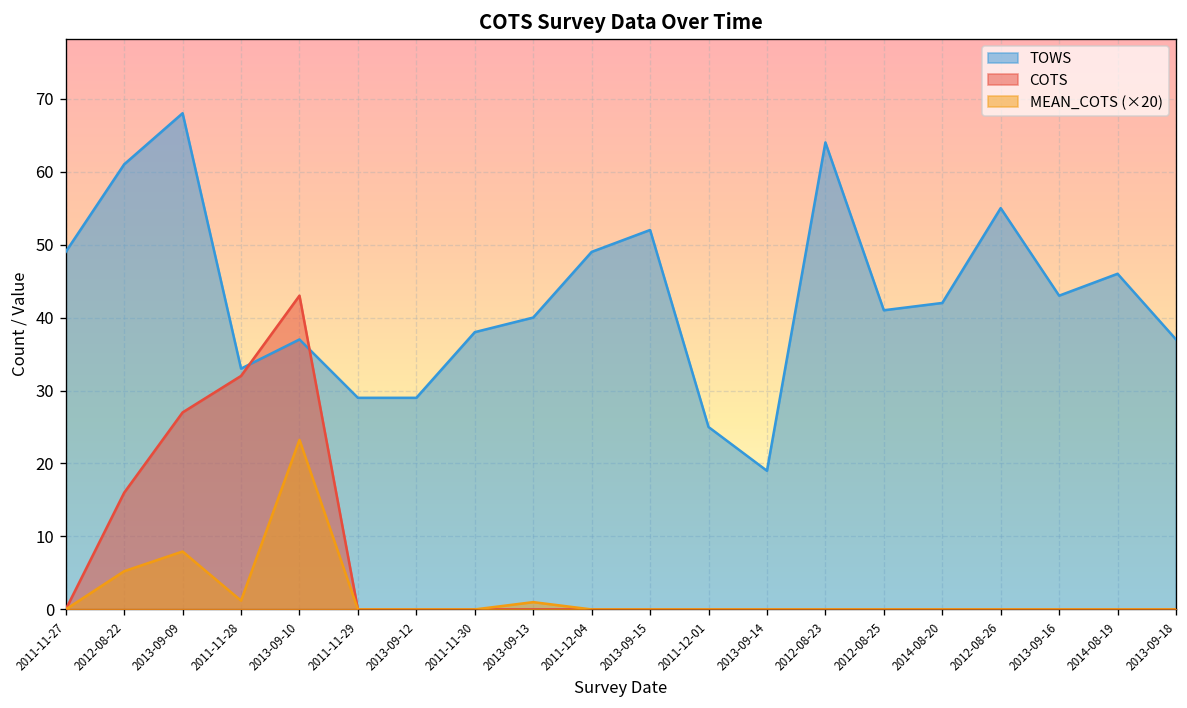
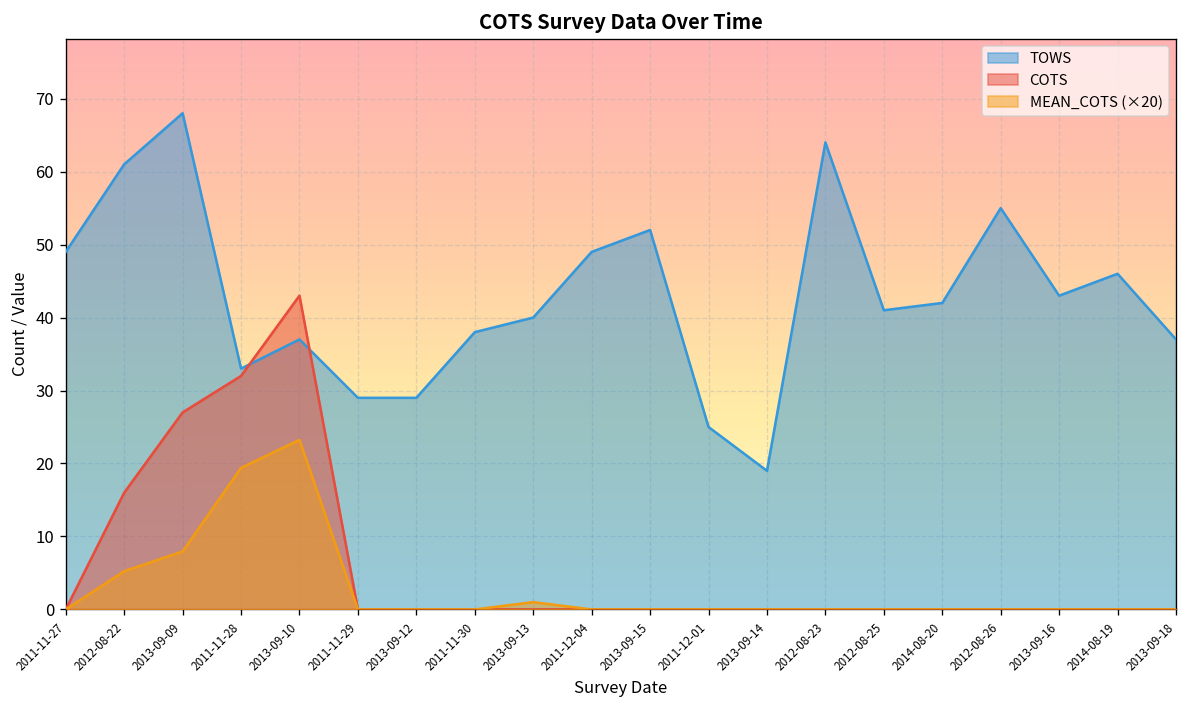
MEAN_COTS (×20), 2011-11-28: 1 -> 19
